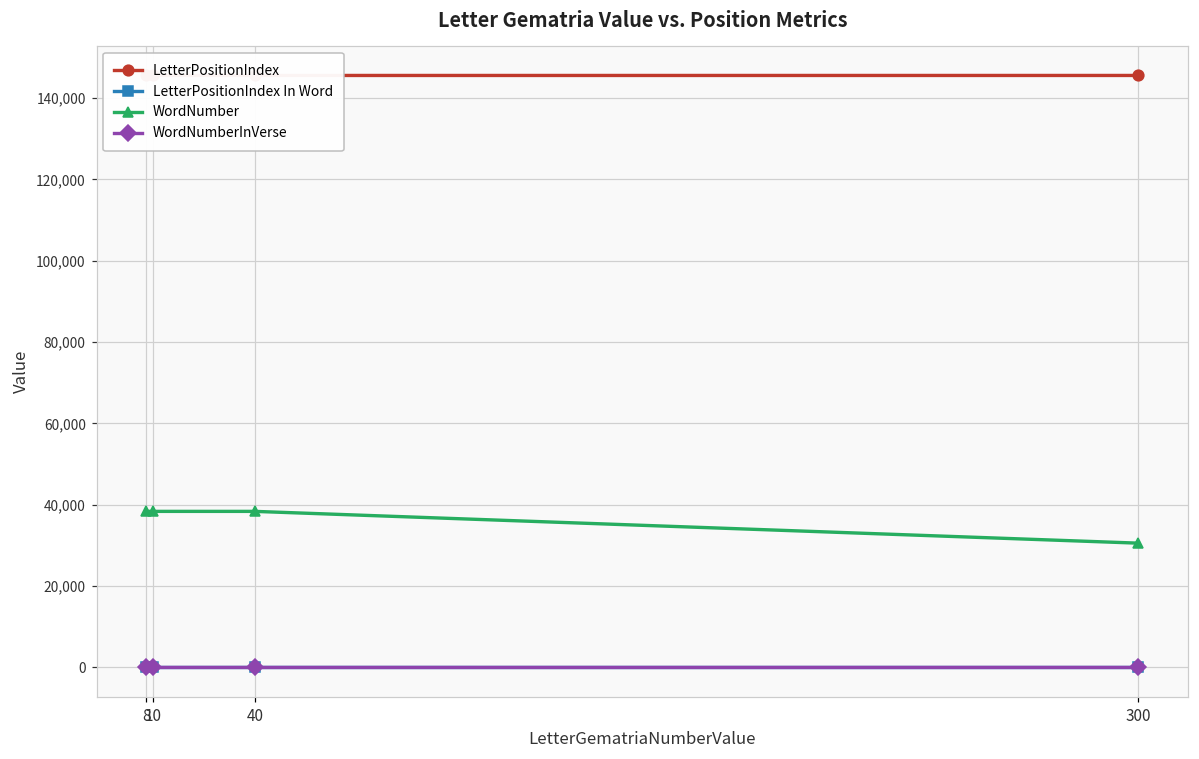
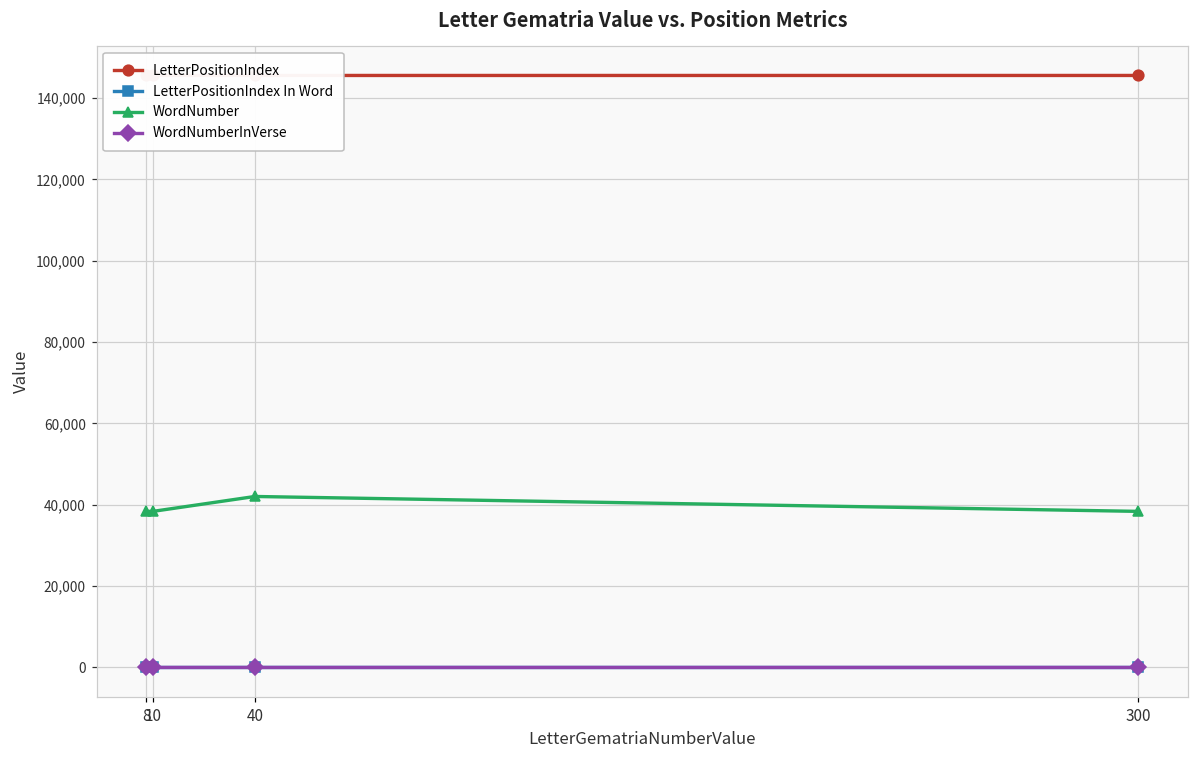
WordNumber, 40: 38,000 -> 42,000
WordNumber, 300: 31,000 -> 38,000
